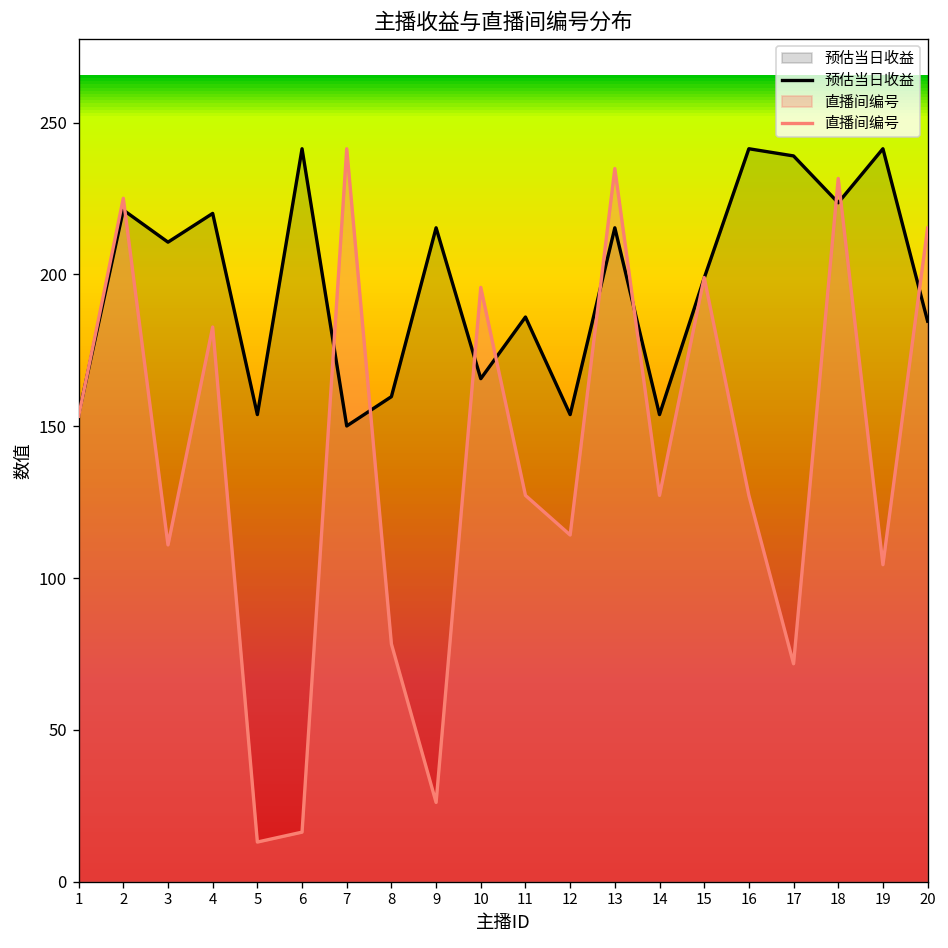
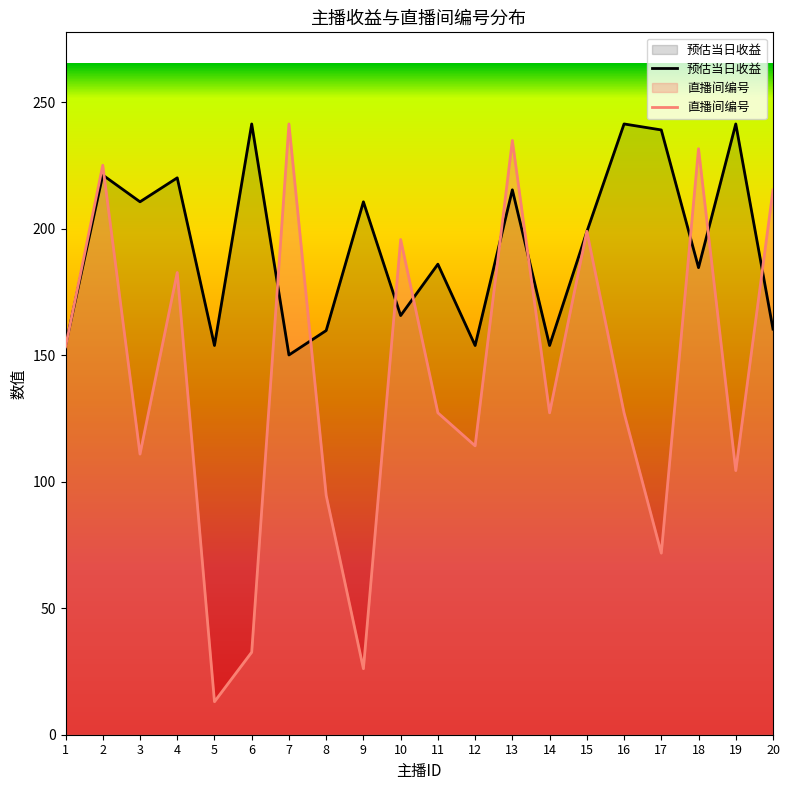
直播间编号, 6: 16 -> 33
直播间编号, 8: 78 -> 95
预估当日收益, 9: 215 -> 211
预估当日收益, 18: 224 -> 185
预估当日收益, 20: 185 -> 160
